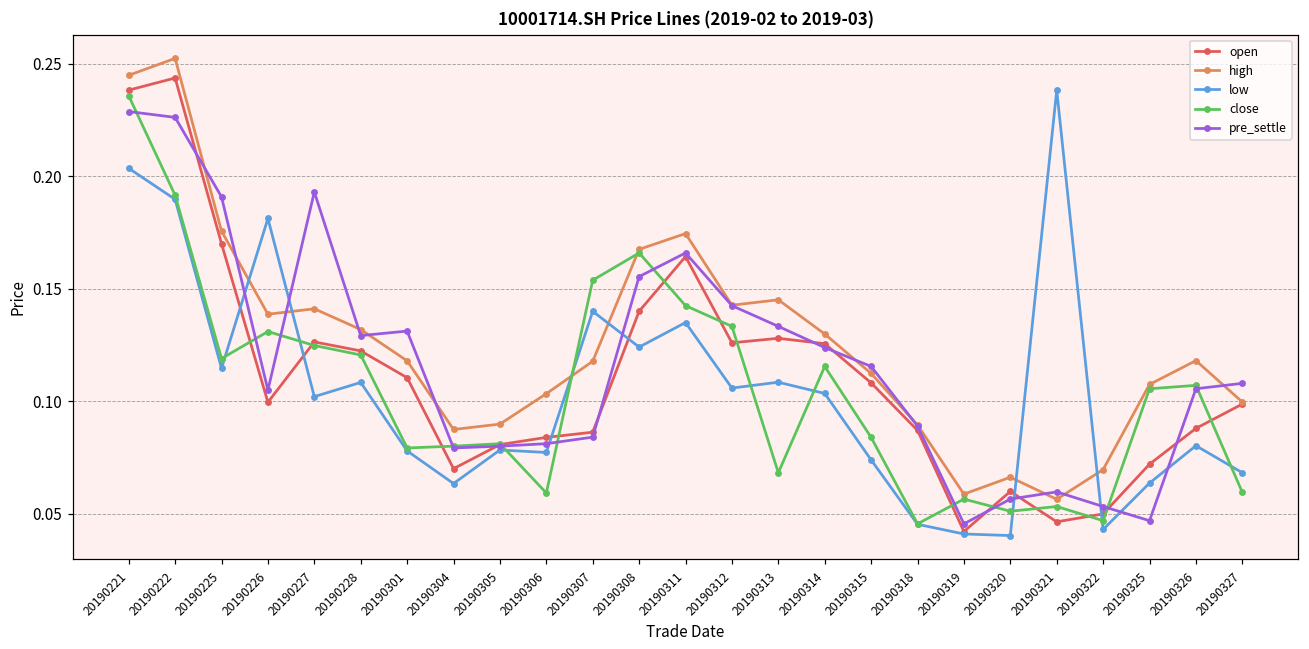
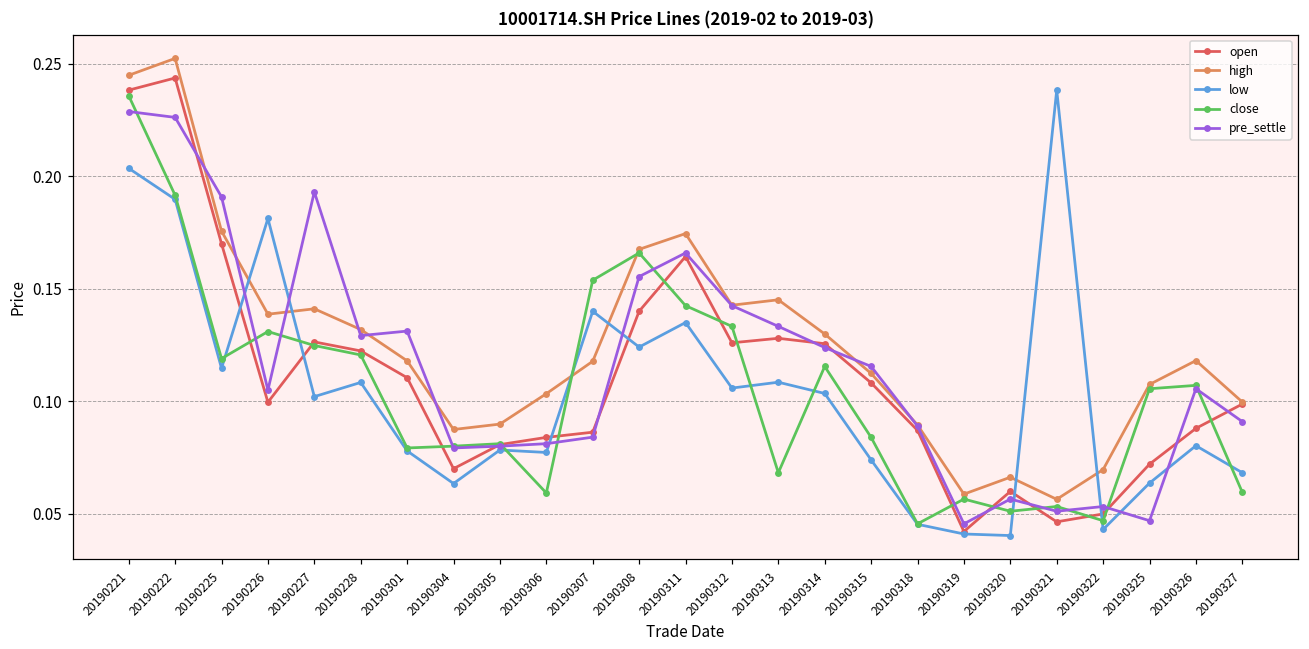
pre_settle, 20190321: 0.060 -> 0.051
pre_settle, 20190327: 0.108 -> 0.091
